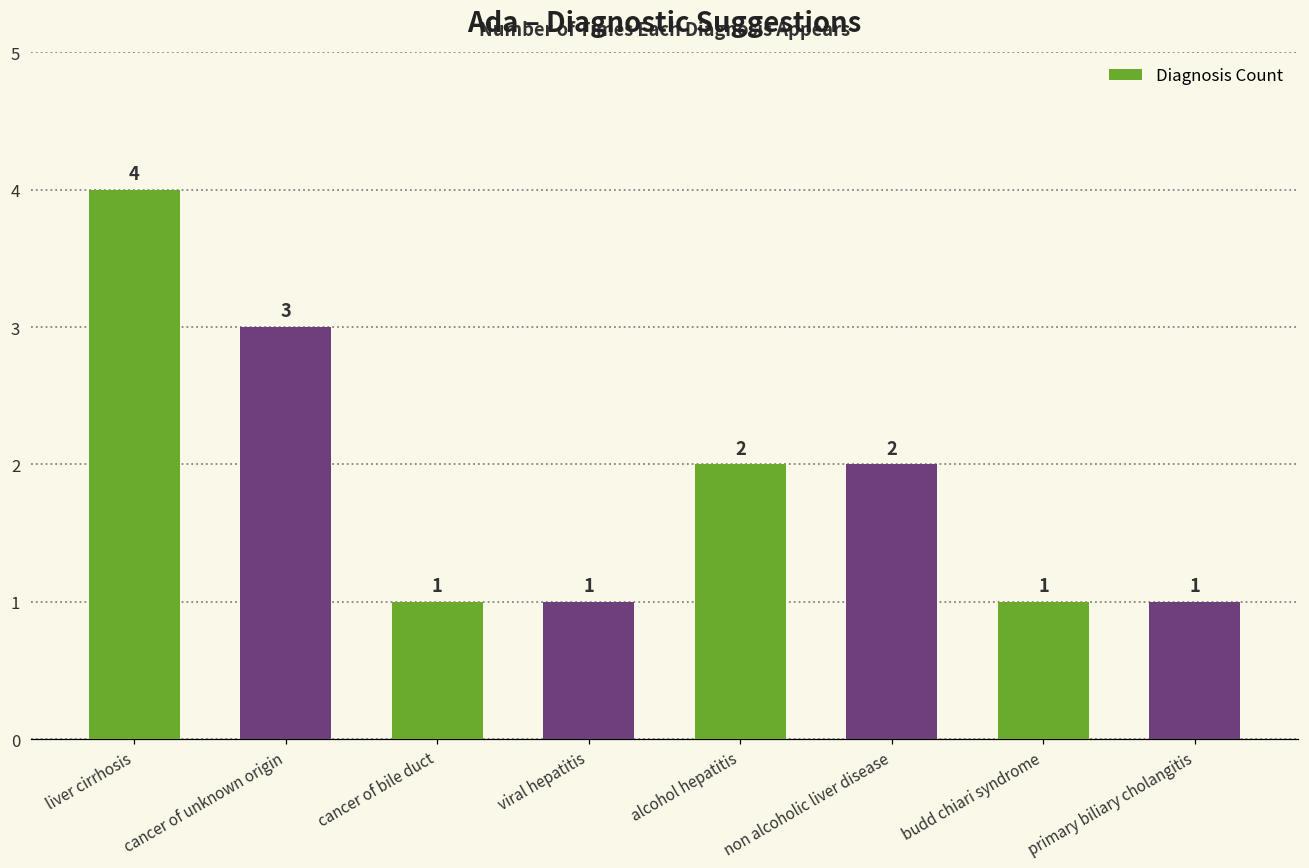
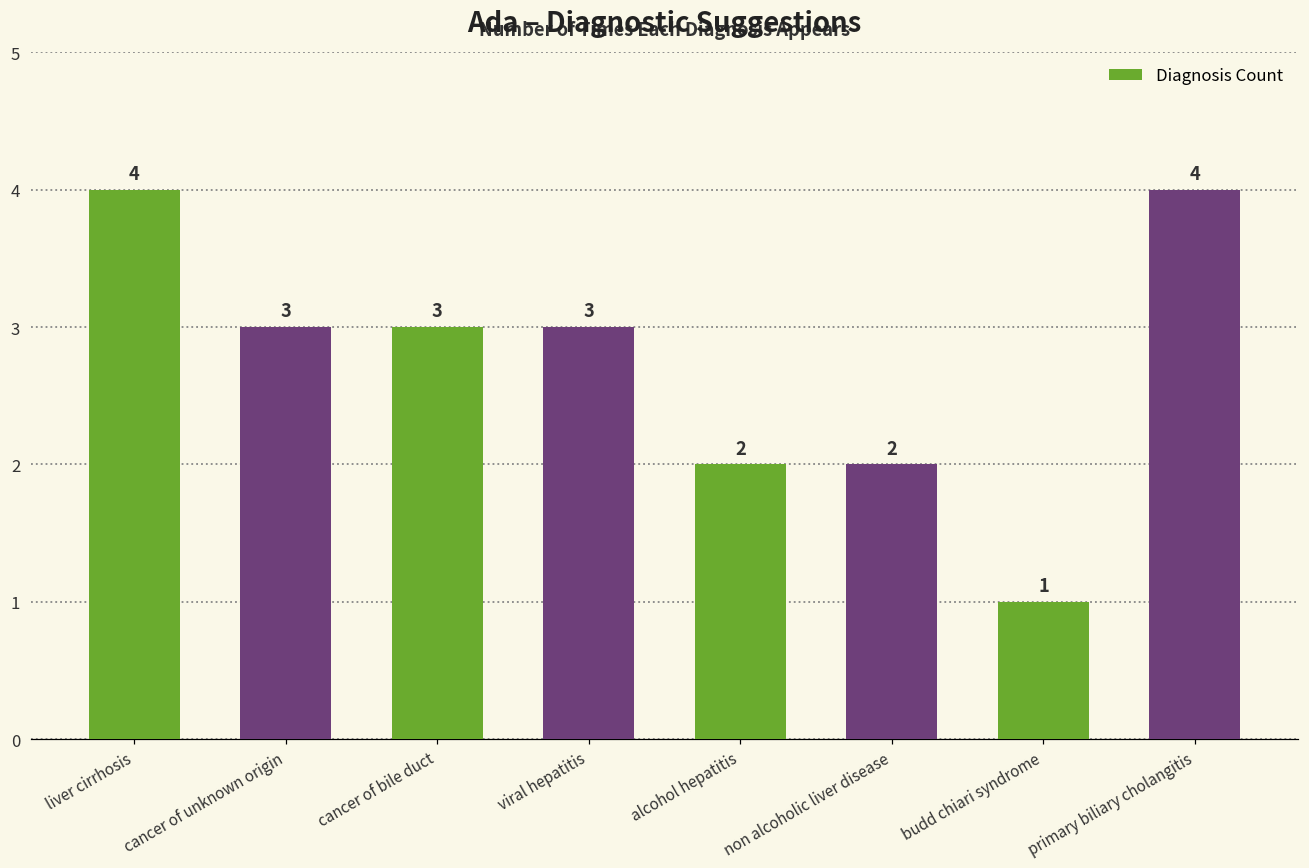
cancer of bile duct: 1 -> 3
viral hepatitis: 1 -> 3
primary biliary cholangitis: 1 -> 4
